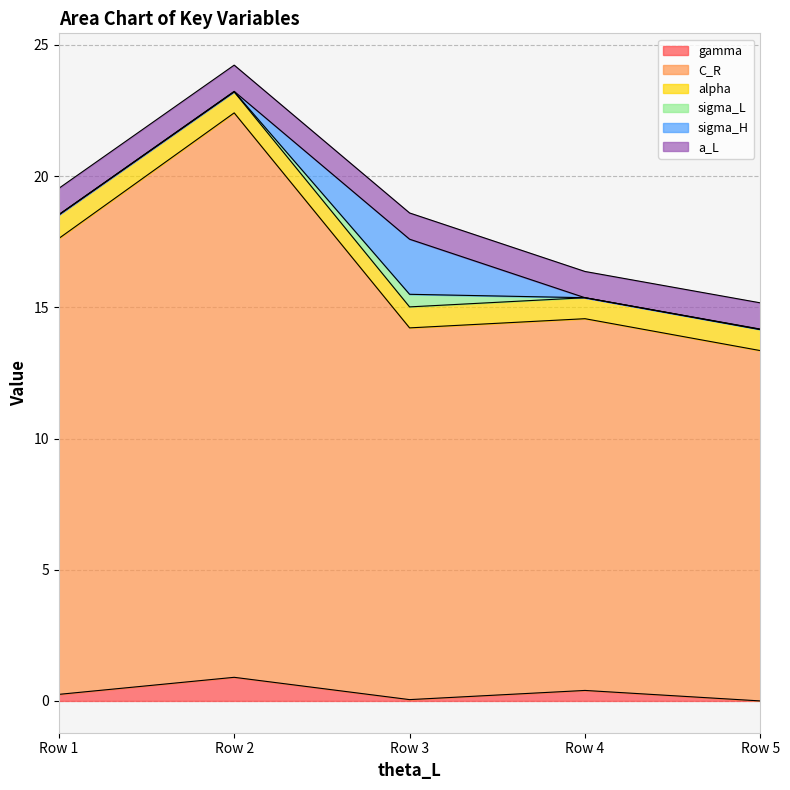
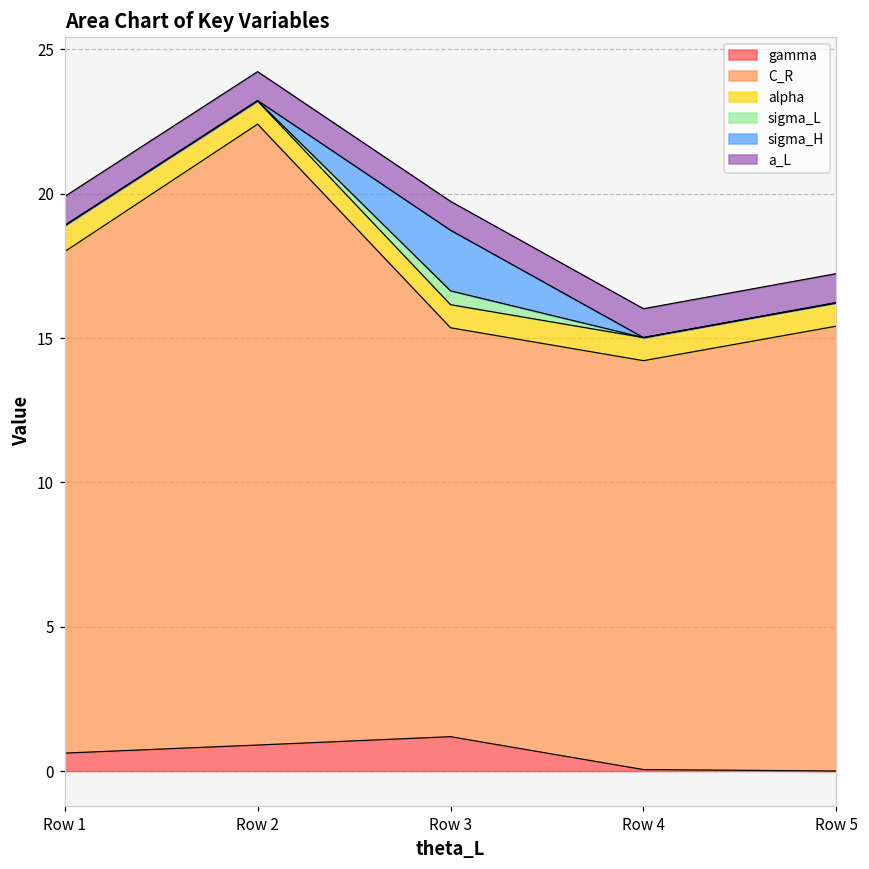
gamma, Row 1: 0.3 -> 0.6
gamma, Row 3: 0.1 -> 1.2
gamma, Row 4: 0.4 -> 0.1
C_R, Row 5: 13.4 -> 15.4
